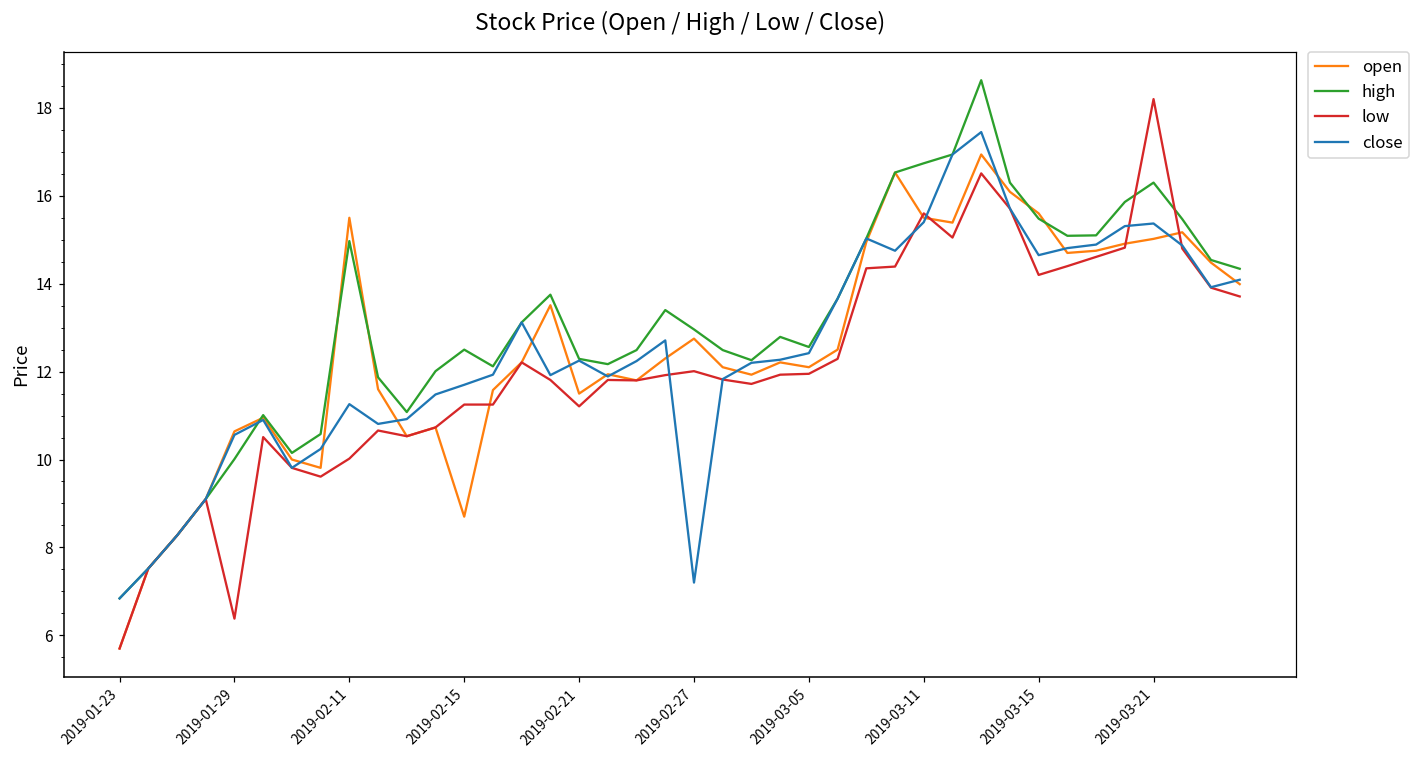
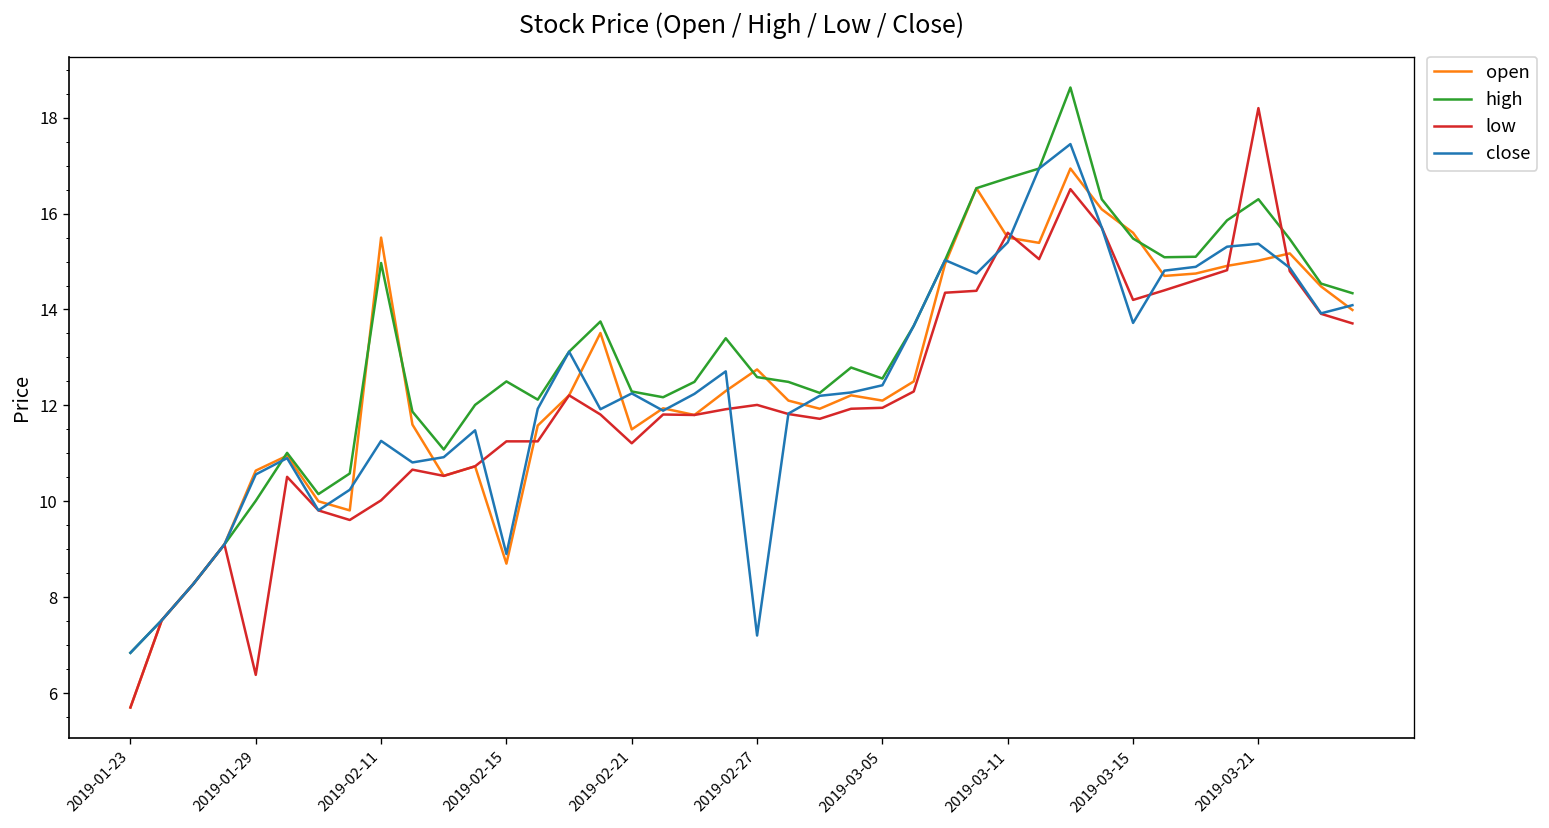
close, 2019-02-15: 11.7 -> 8.9
high, 2019-02-27: 13.0 -> 12.6
close, 2019-03-15: 14.7 -> 13.7
